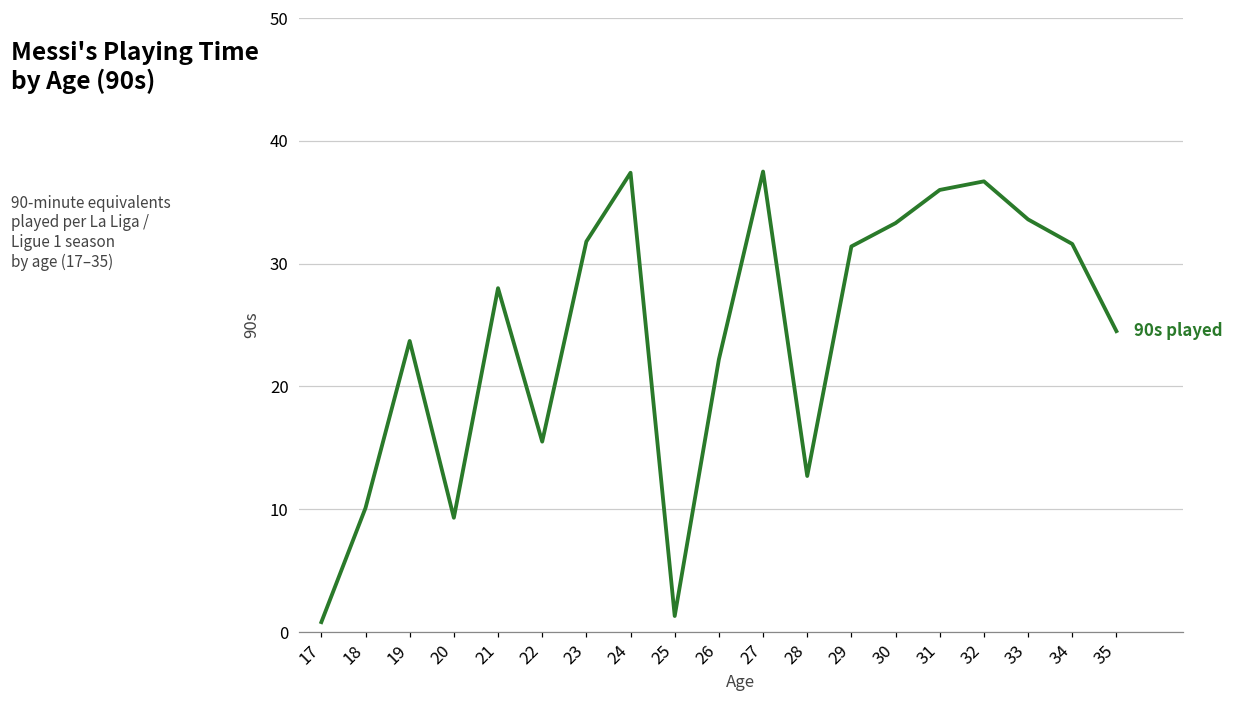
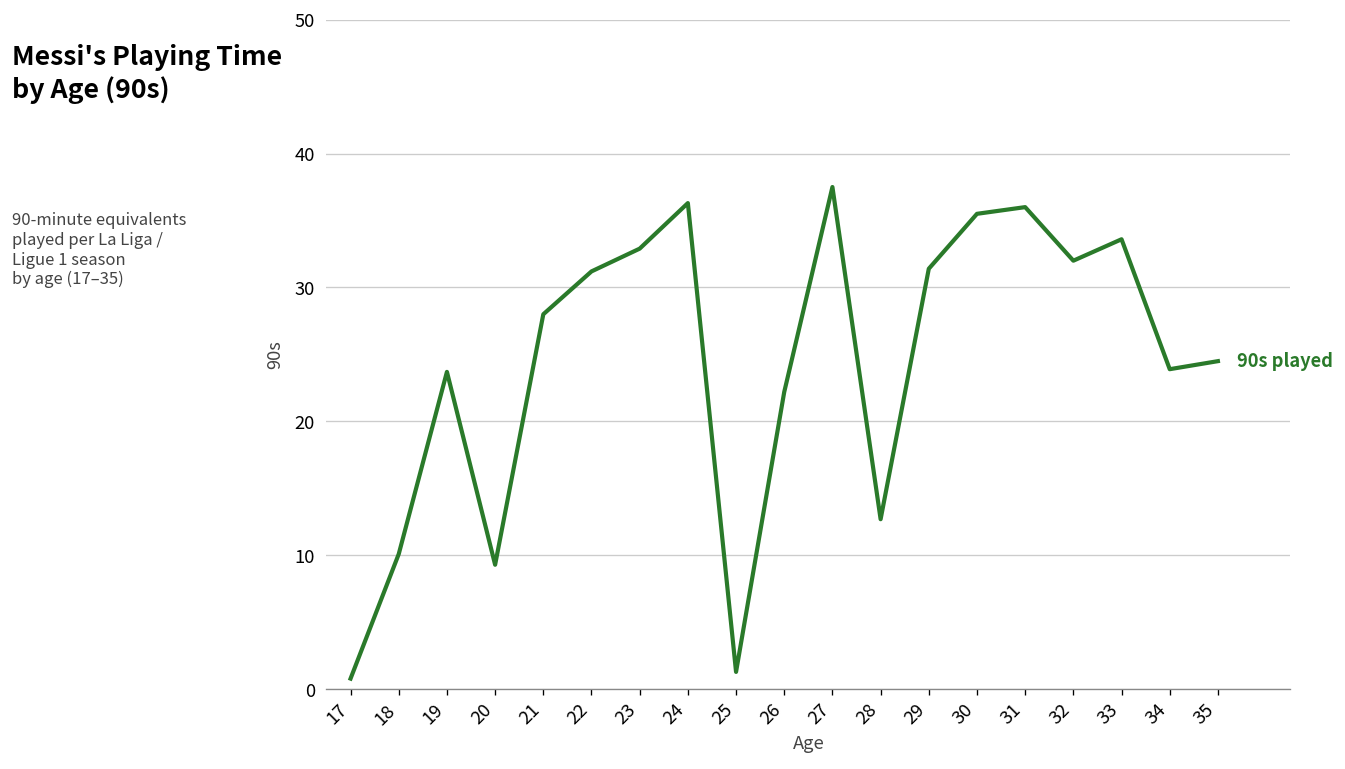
22: 15.5 -> 31.2
23: 31.8 -> 32.9
24: 37.4 -> 36.3
30: 33.3 -> 35.5
32: 36.7 -> 32.0
34: 31.6 -> 23.9
